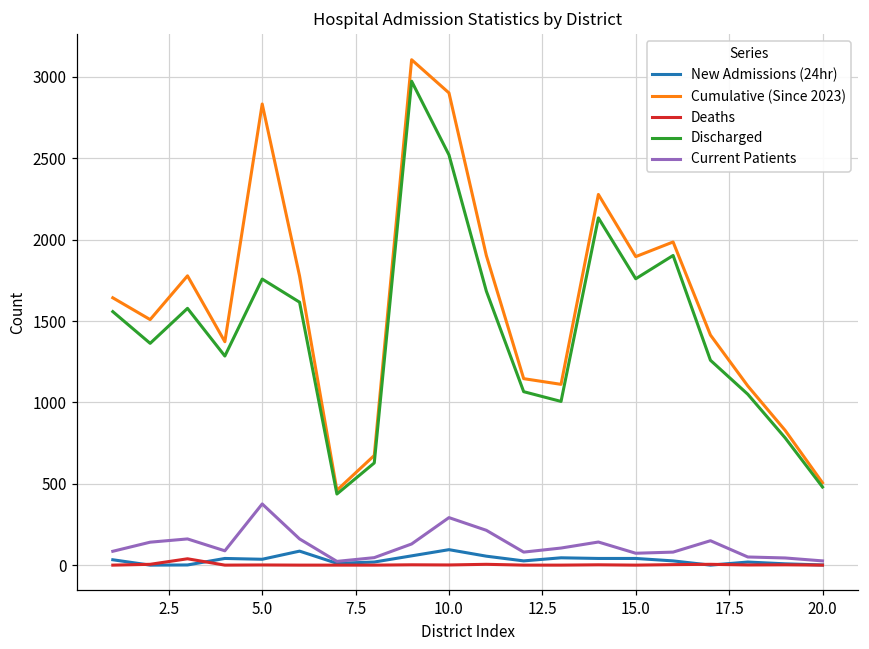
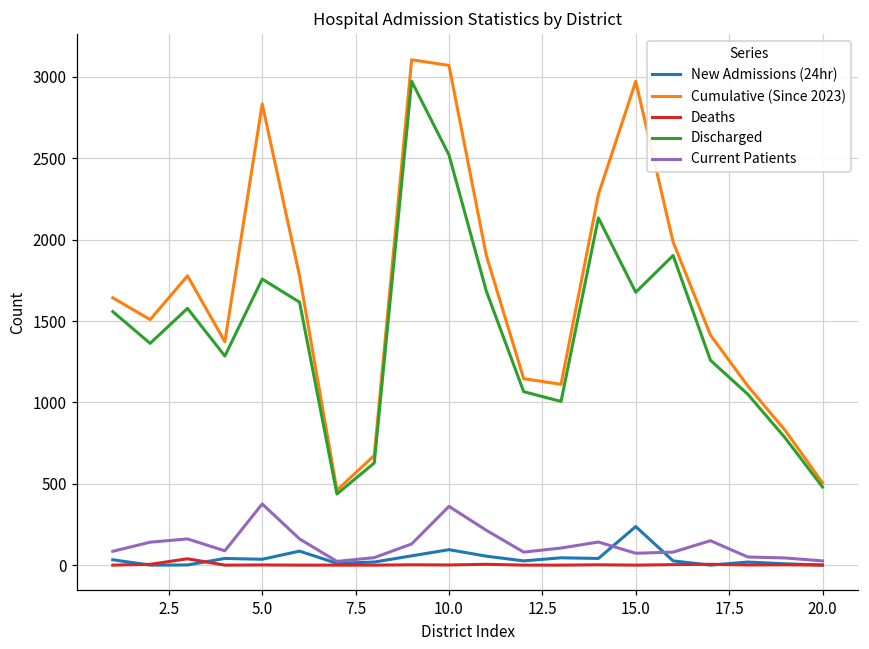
Cumulative (Since 2023), 10.0: 2900 -> 3070
Current Patients, 10.0: 290 -> 360
New Admissions (24hr), 15.0: 40 -> 240
Cumulative (Since 2023), 15.0: 1900 -> 2970
Discharged, 15.0: 1760 -> 1680
